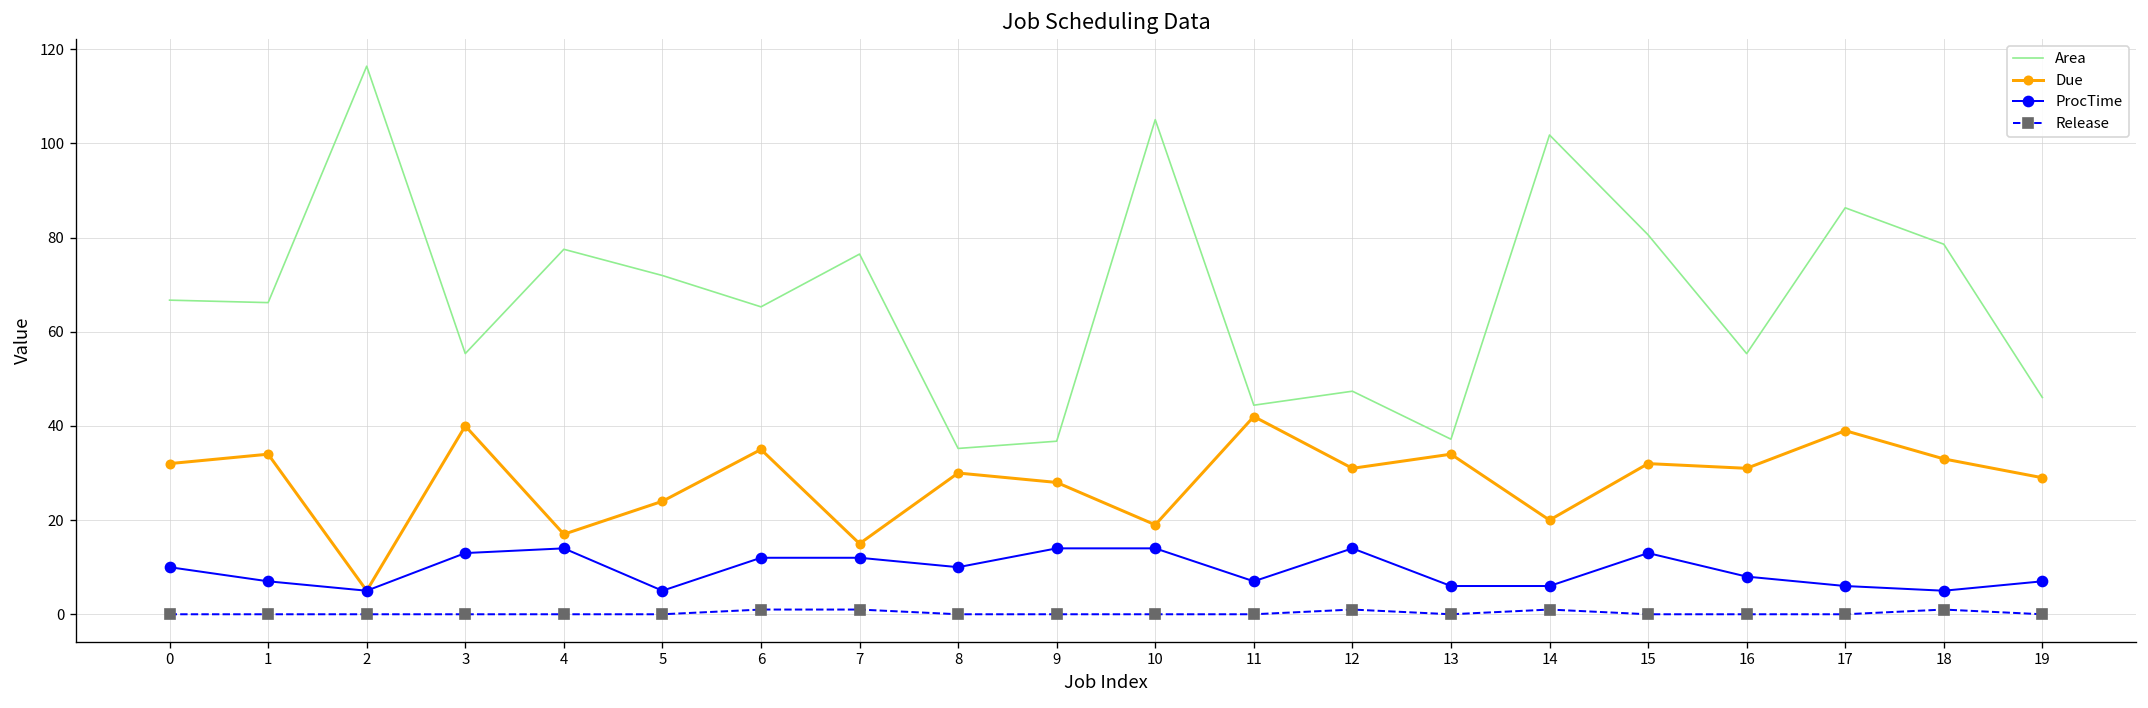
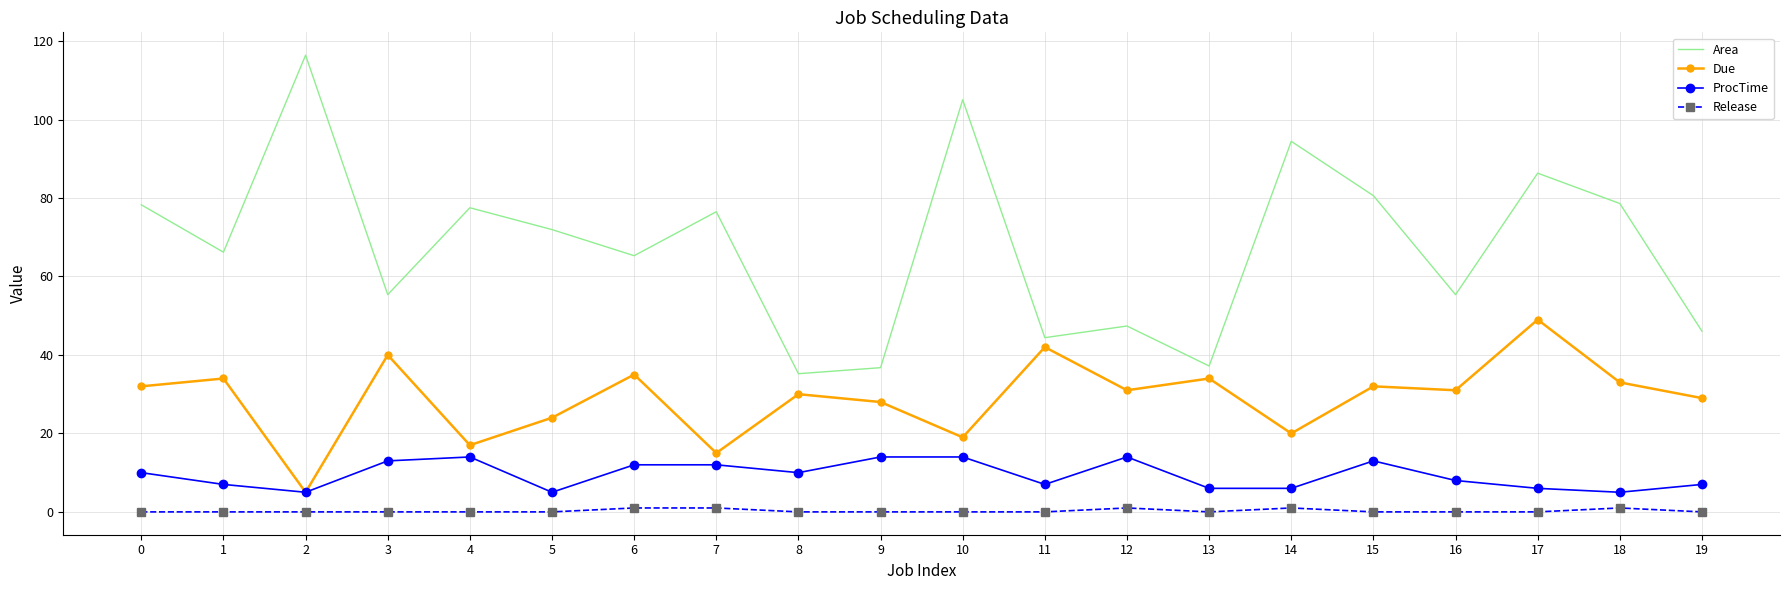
Area, 0: 67 -> 78
Area, 14: 102 -> 94
Due, 17: 39 -> 49
